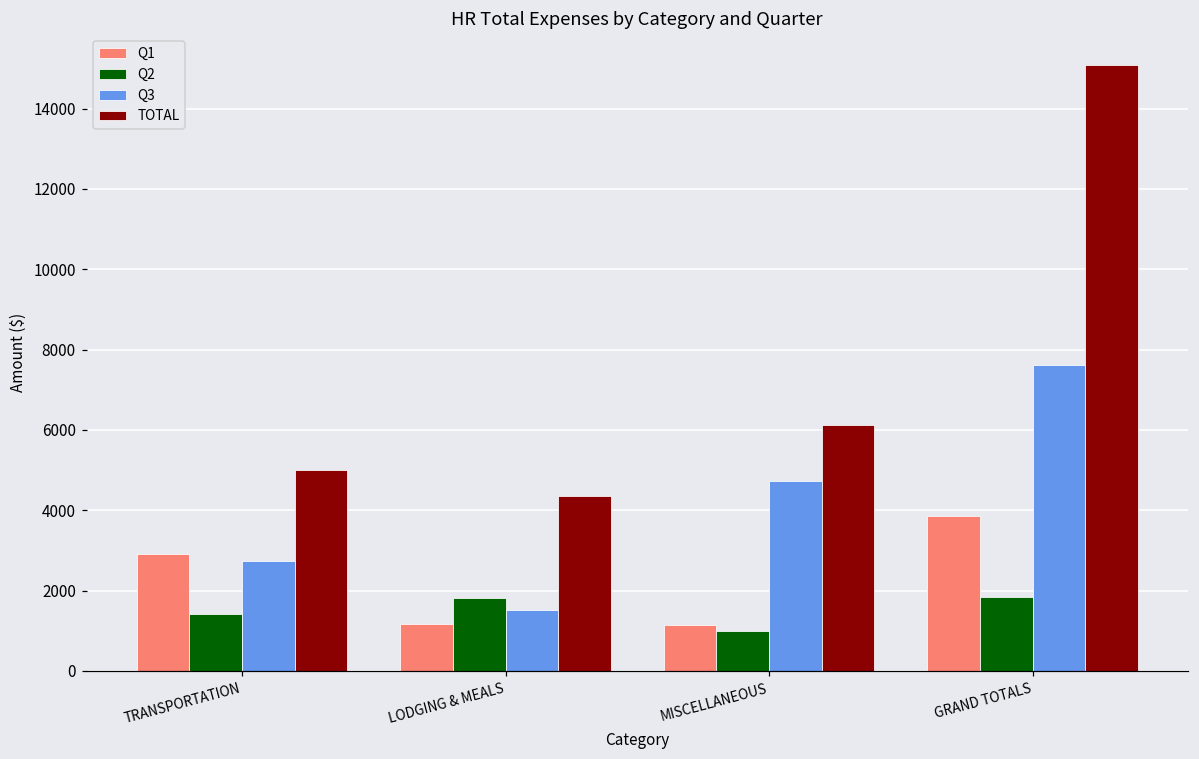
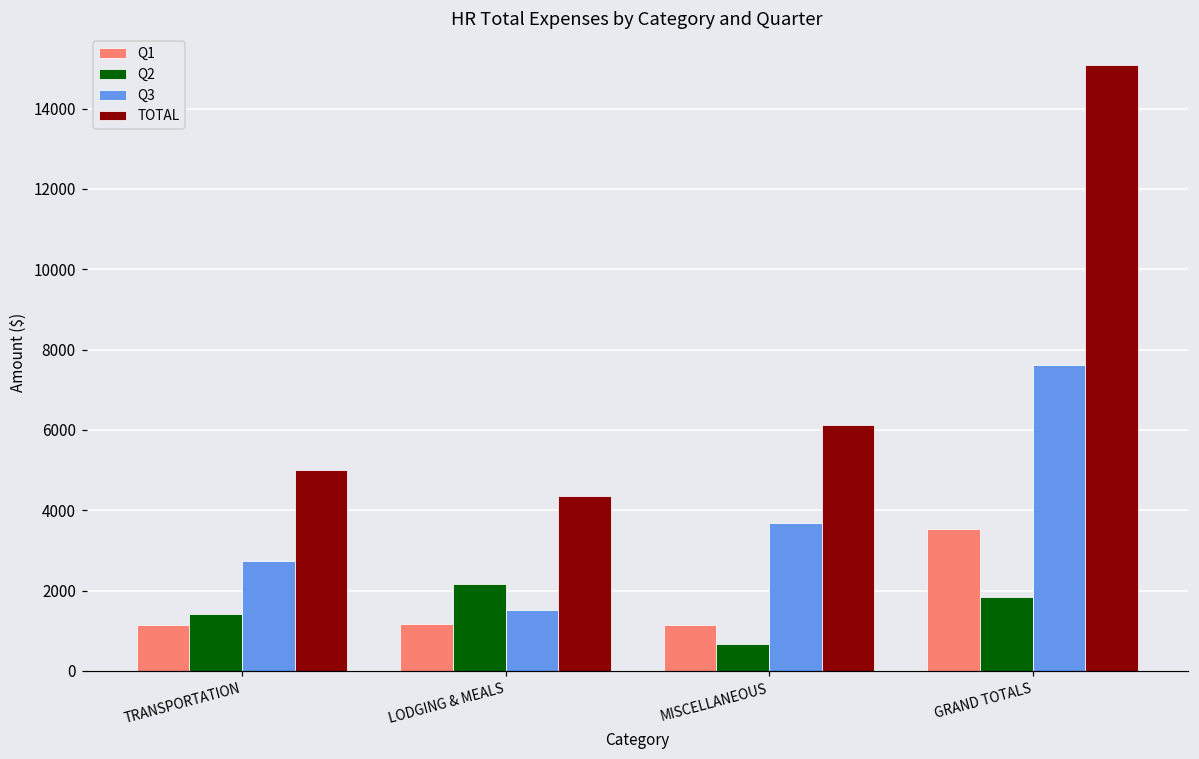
Q1, TRANSPORTATION: 2900 -> 1200
Q2, LODGING & MEALS: 1800 -> 2200
Q2, MISCELLANEOUS: 1000 -> 700
Q3, MISCELLANEOUS: 4700 -> 3700
Q1, GRAND TOTALS: 3900 -> 3500
